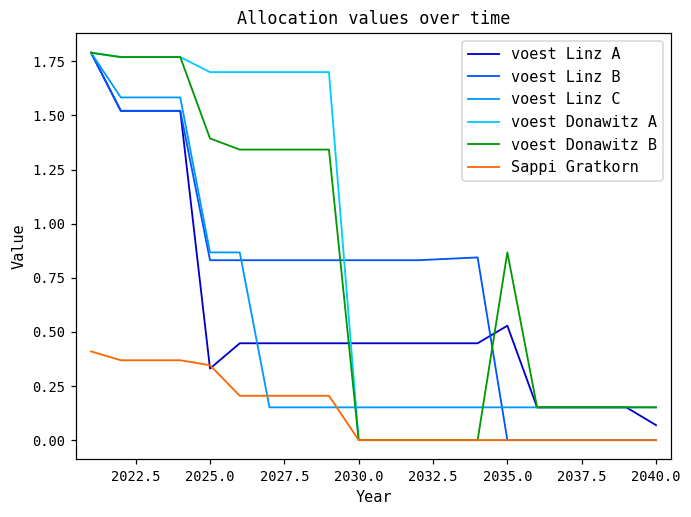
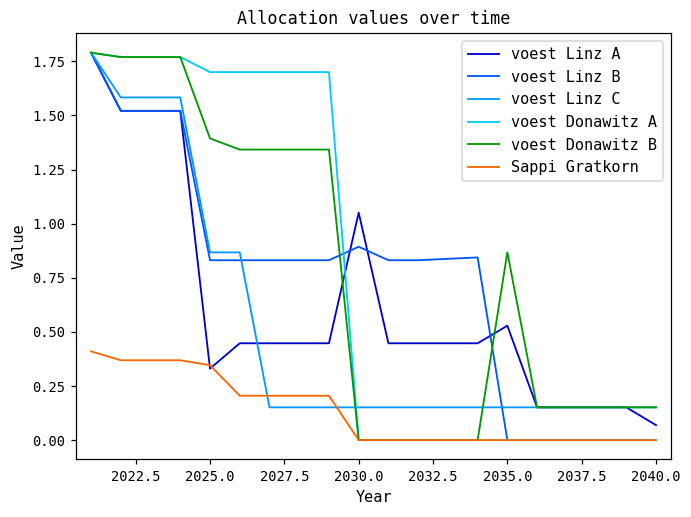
voest Linz A, 2030.0: 0.45 -> 1.05
voest Linz B, 2030.0: 0.83 -> 0.89
